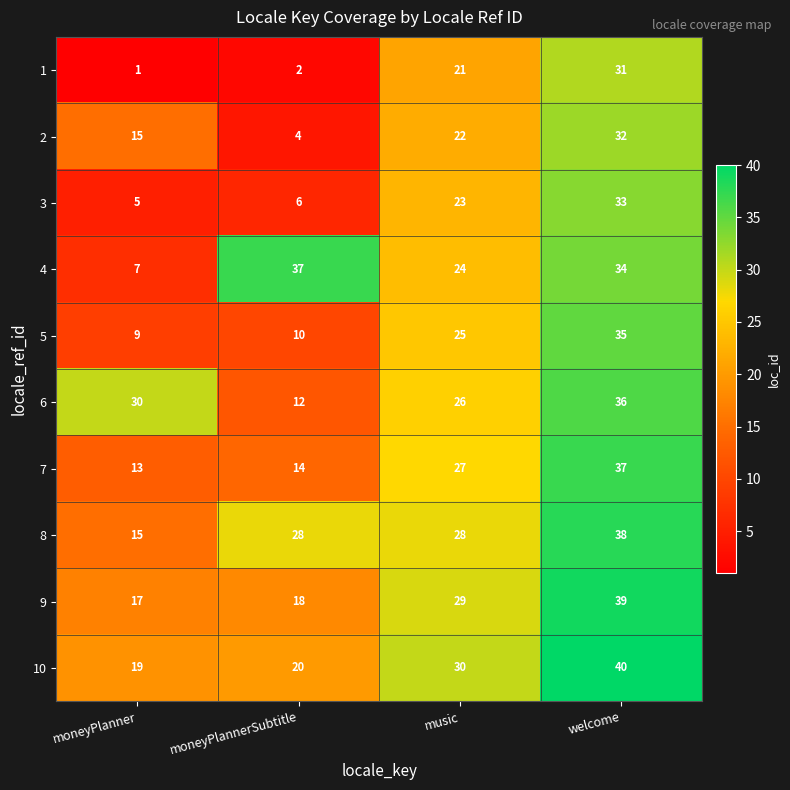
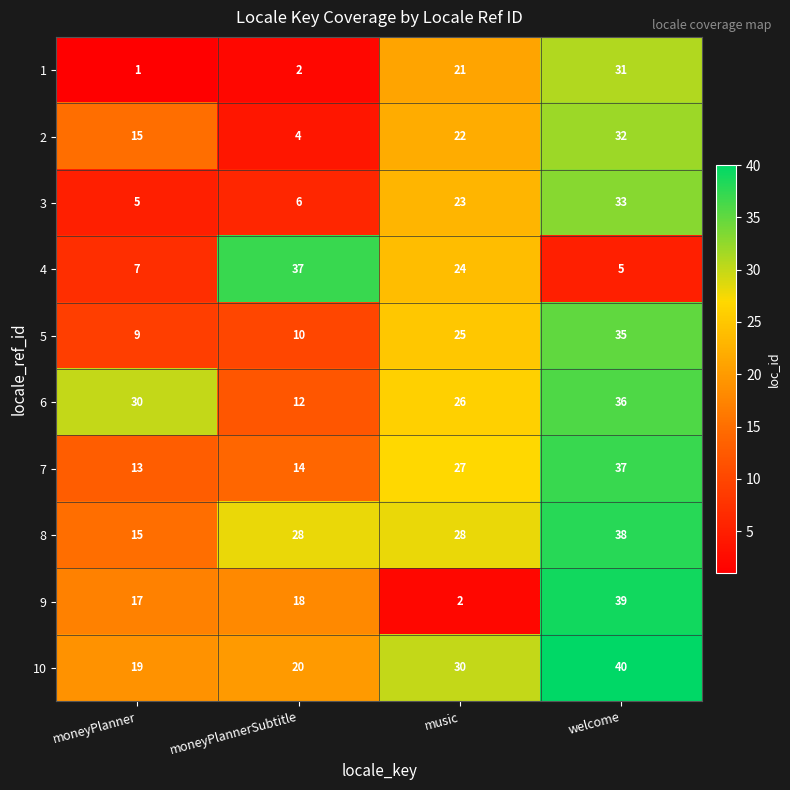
4, welcome: 34 -> 5
9, music: 29 -> 2
